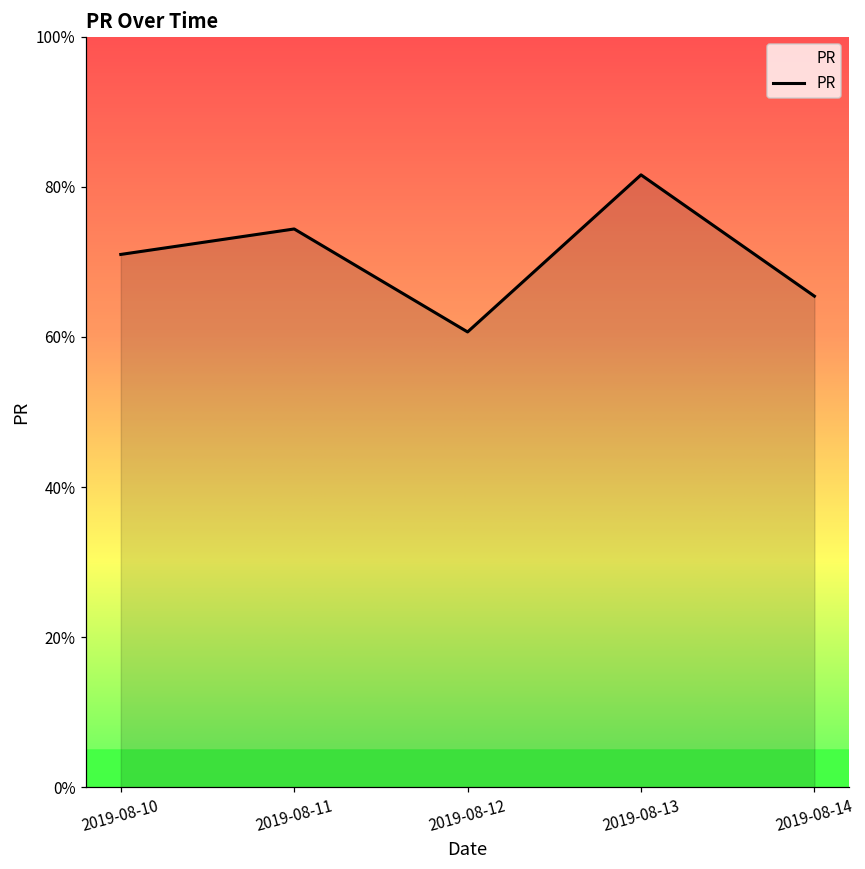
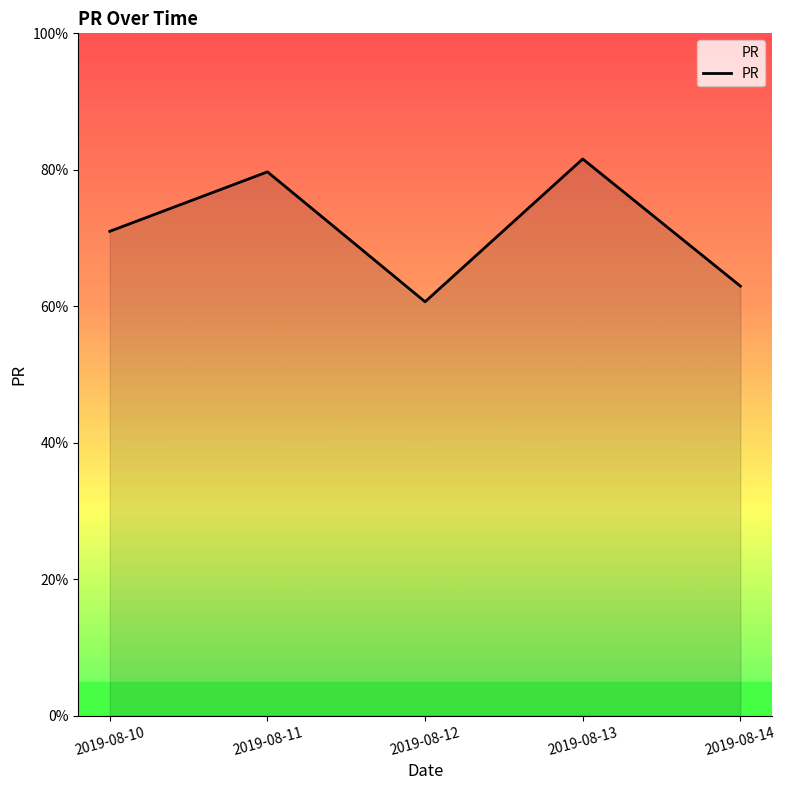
2019-08-11: 74% -> 80%
2019-08-14: 65% -> 63%
